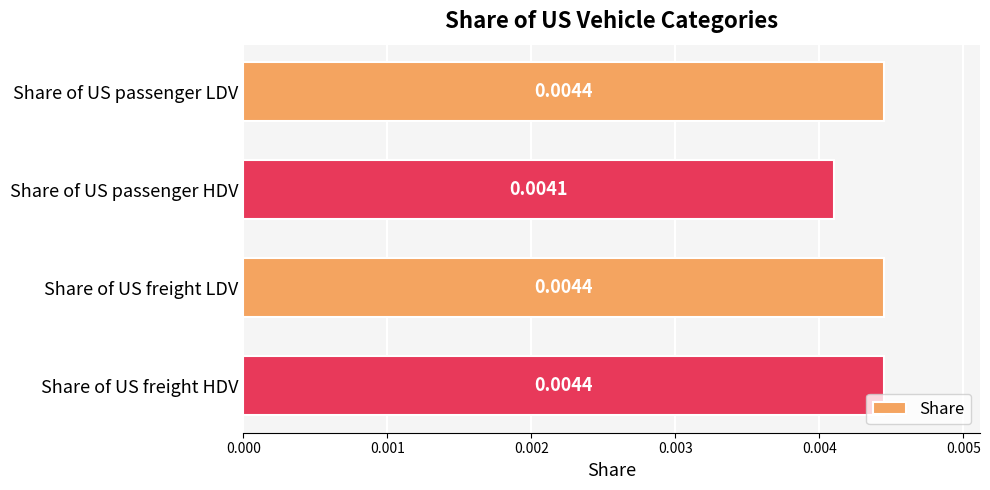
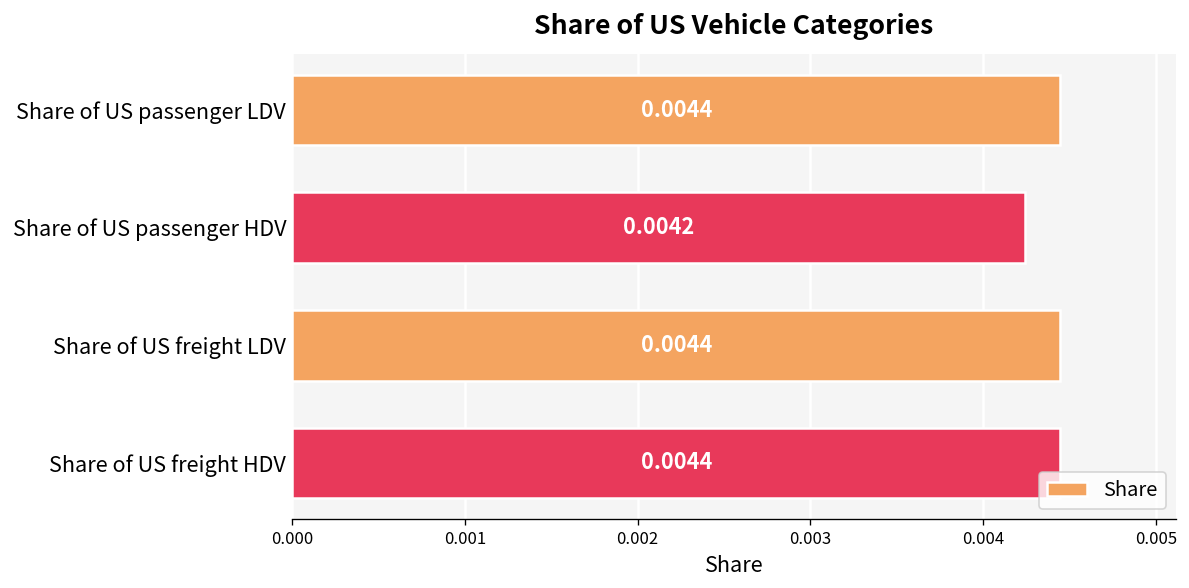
Share of US passenger HDV: 0.0041 -> 0.0042
